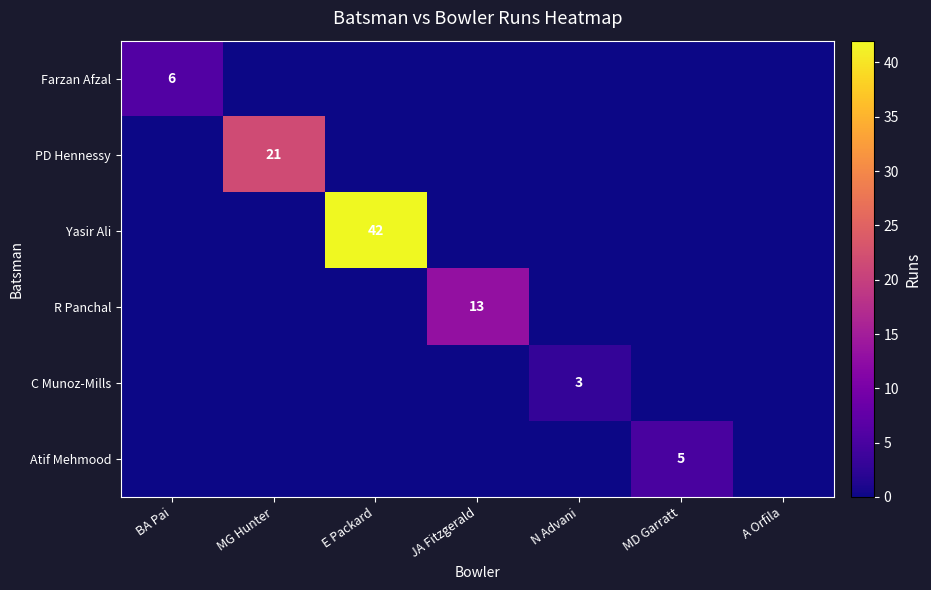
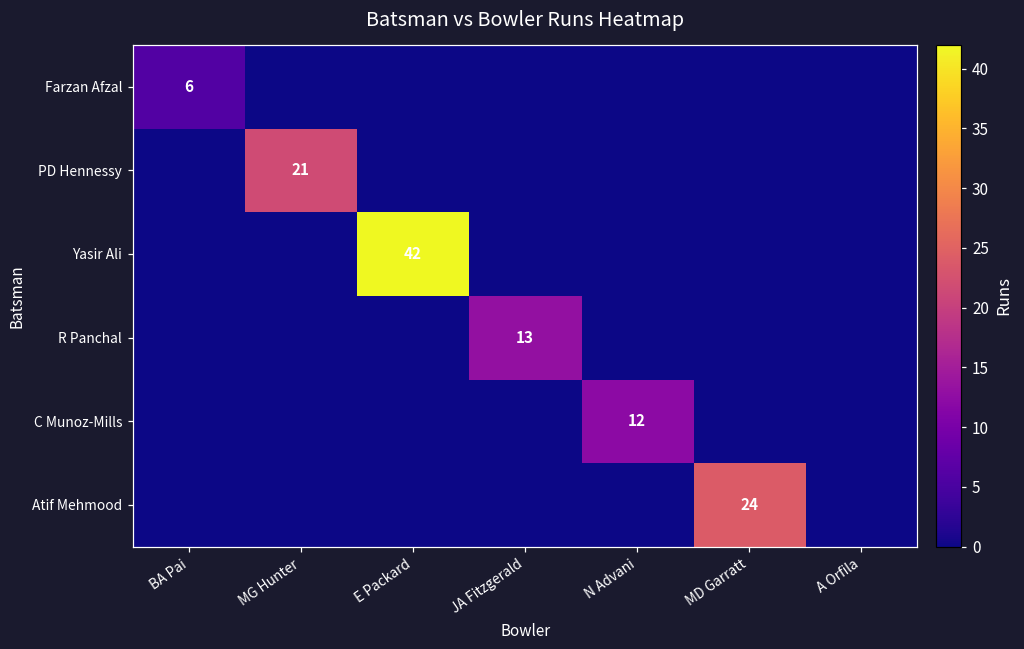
C Munoz-Mills, N Advani: 3 -> 12
Atif Mehmood, MD Garratt: 5 -> 24
